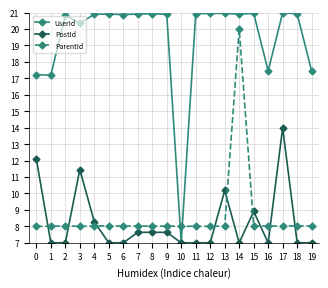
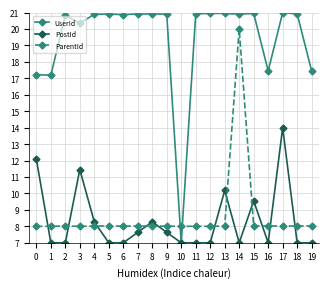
PostId, 8: 7.6 -> 8.3
PostId, 15: 8.9 -> 9.5
